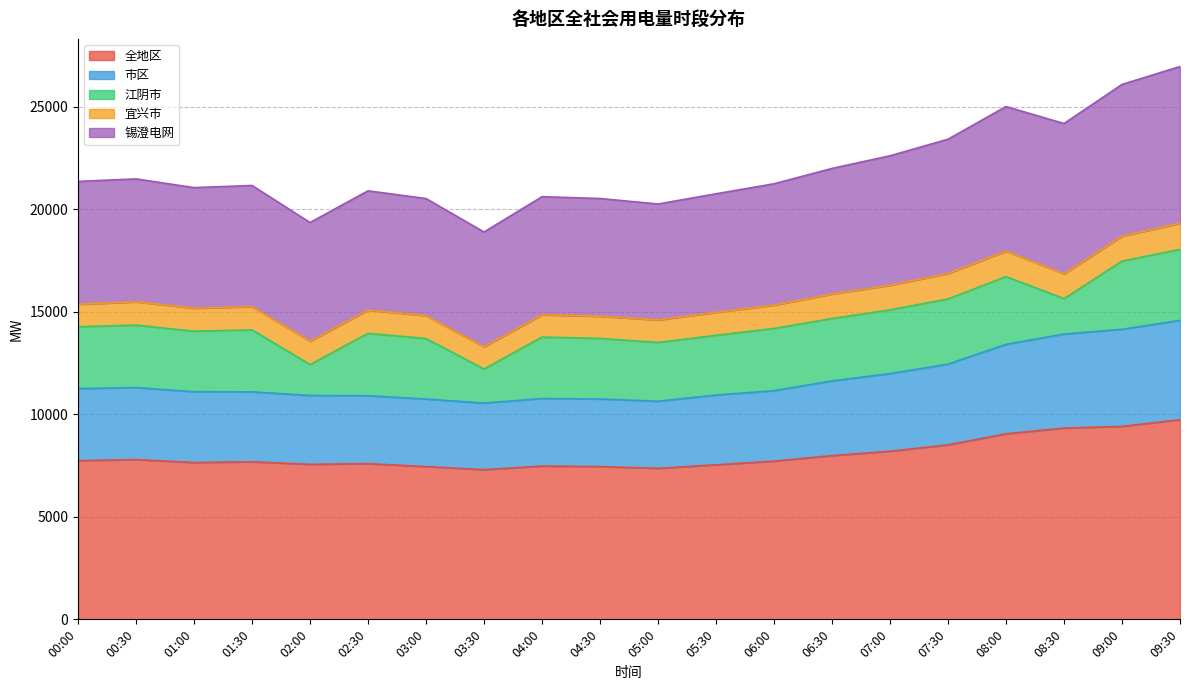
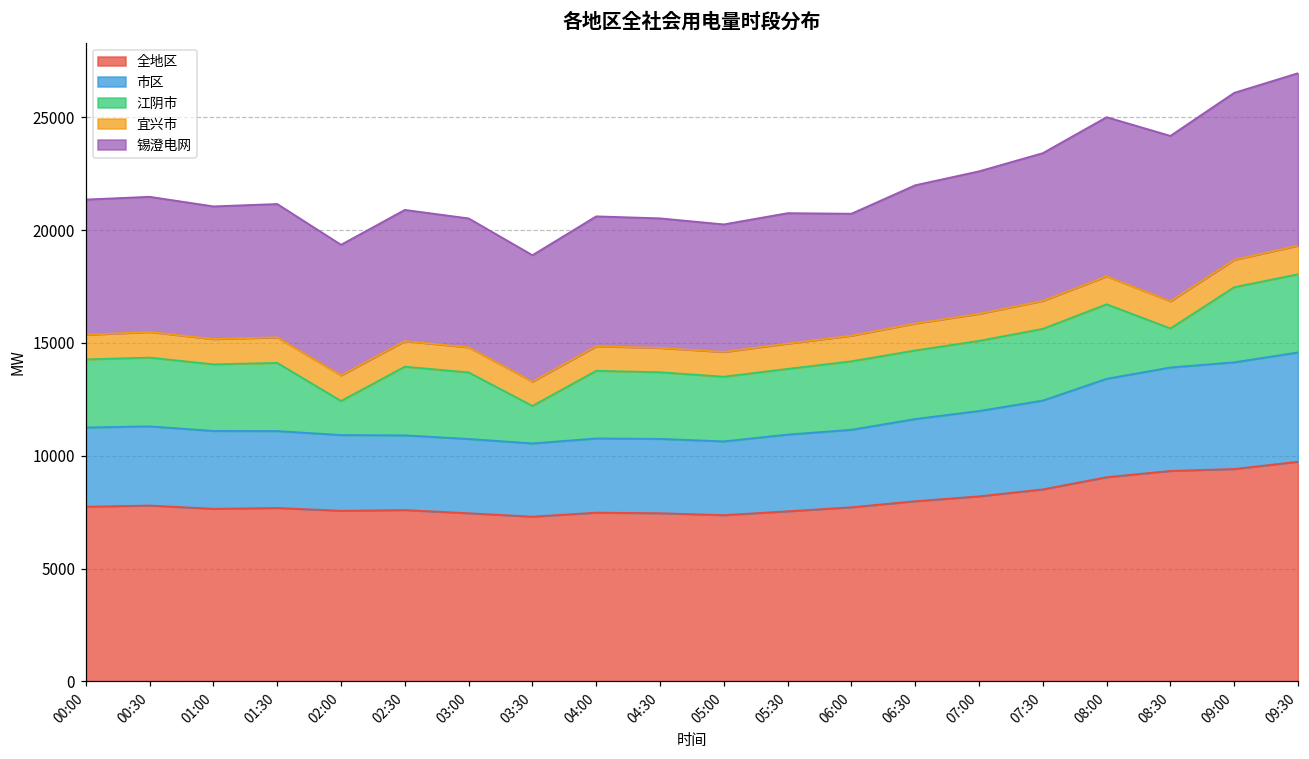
锡澄电网, 06:00: 5900 -> 5400
